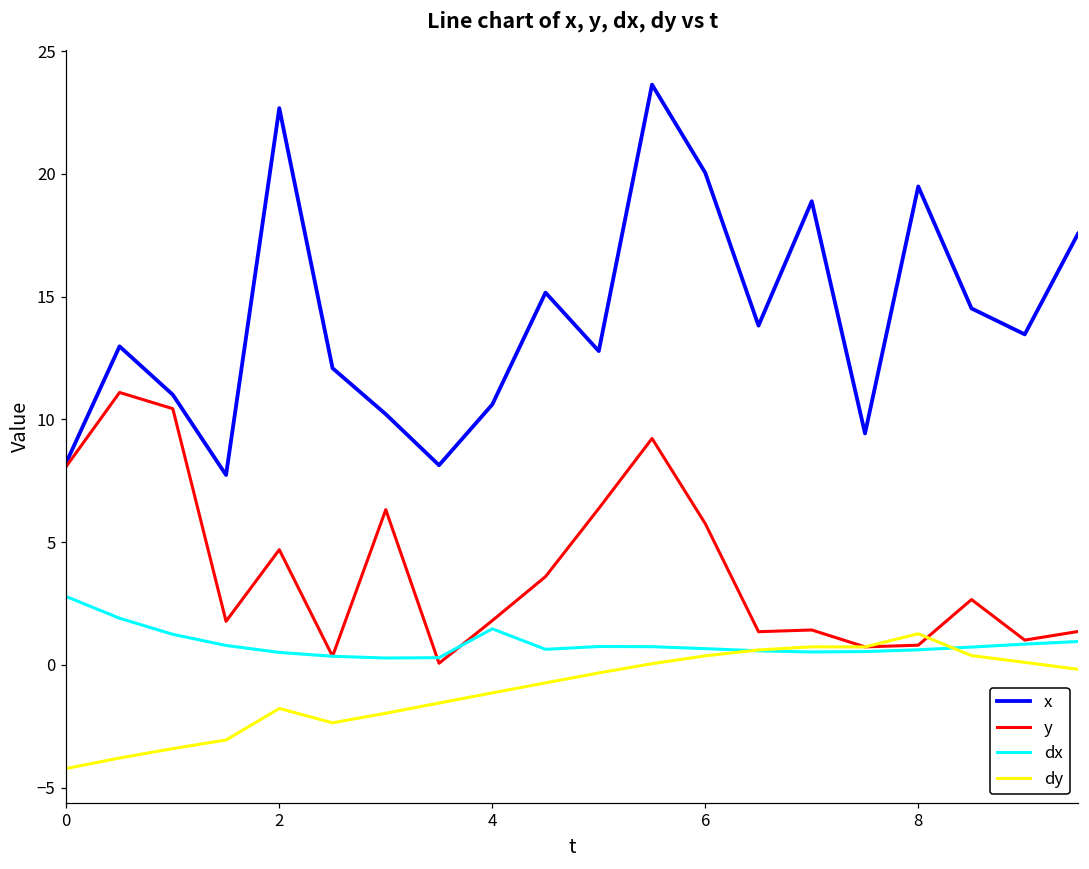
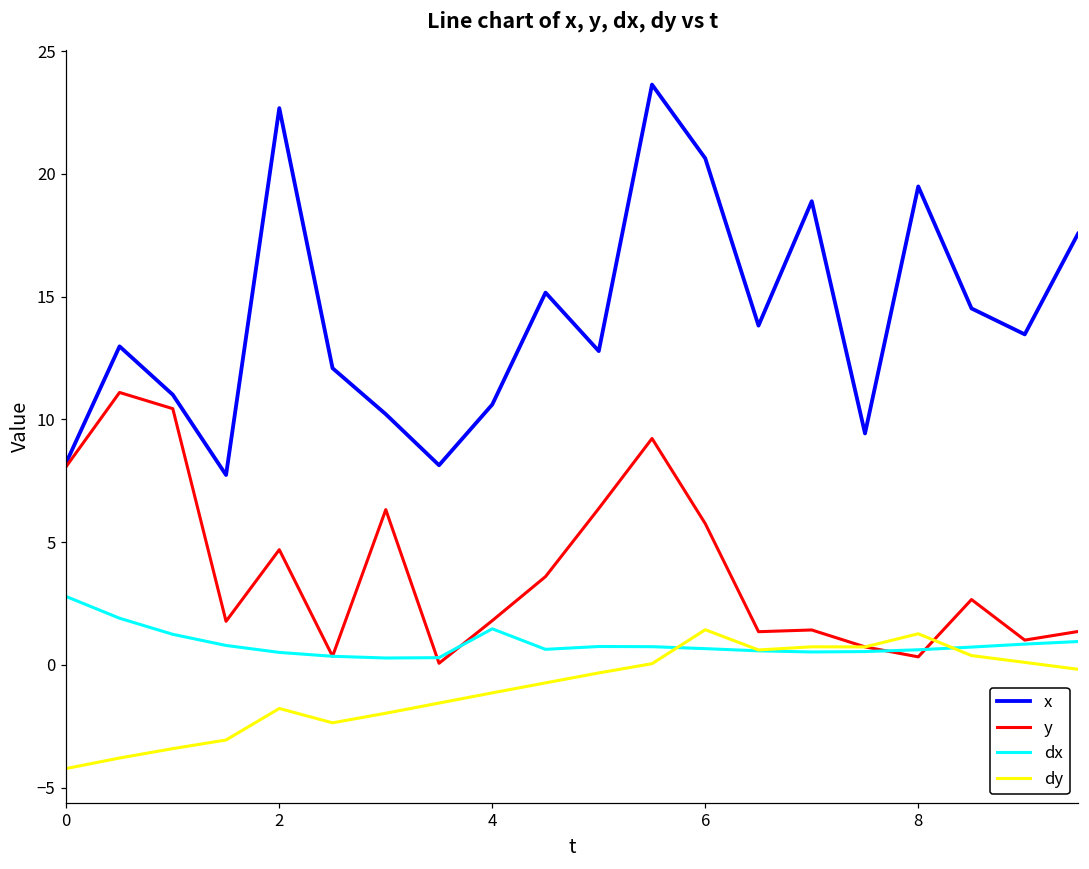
x, 6: 20.0 -> 20.6
dy, 6: 0.4 -> 1.4
y, 8: 0.8 -> 0.3
